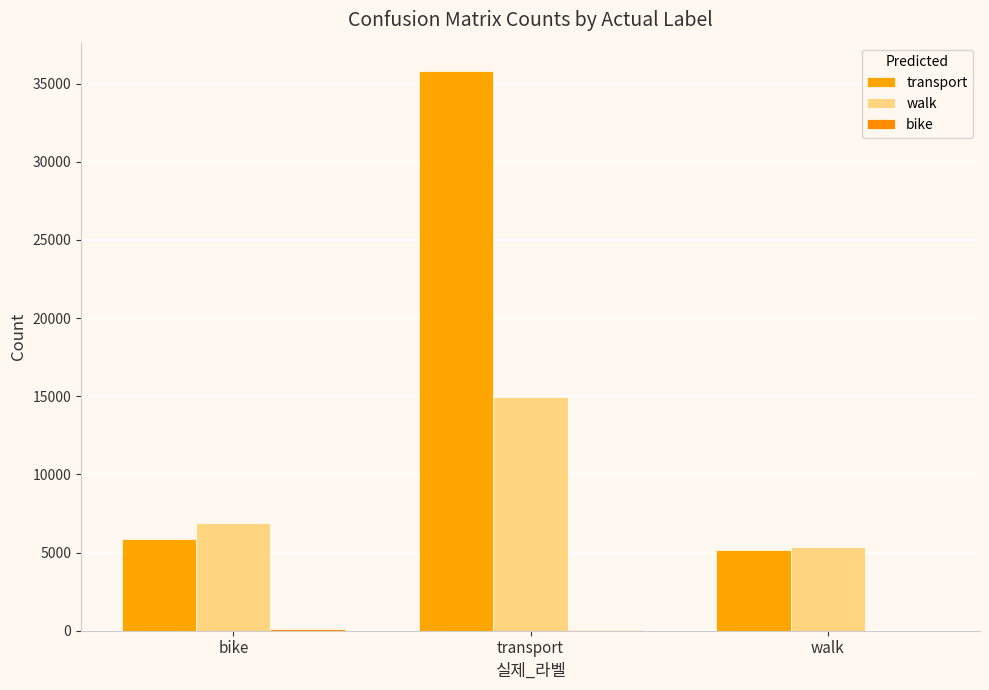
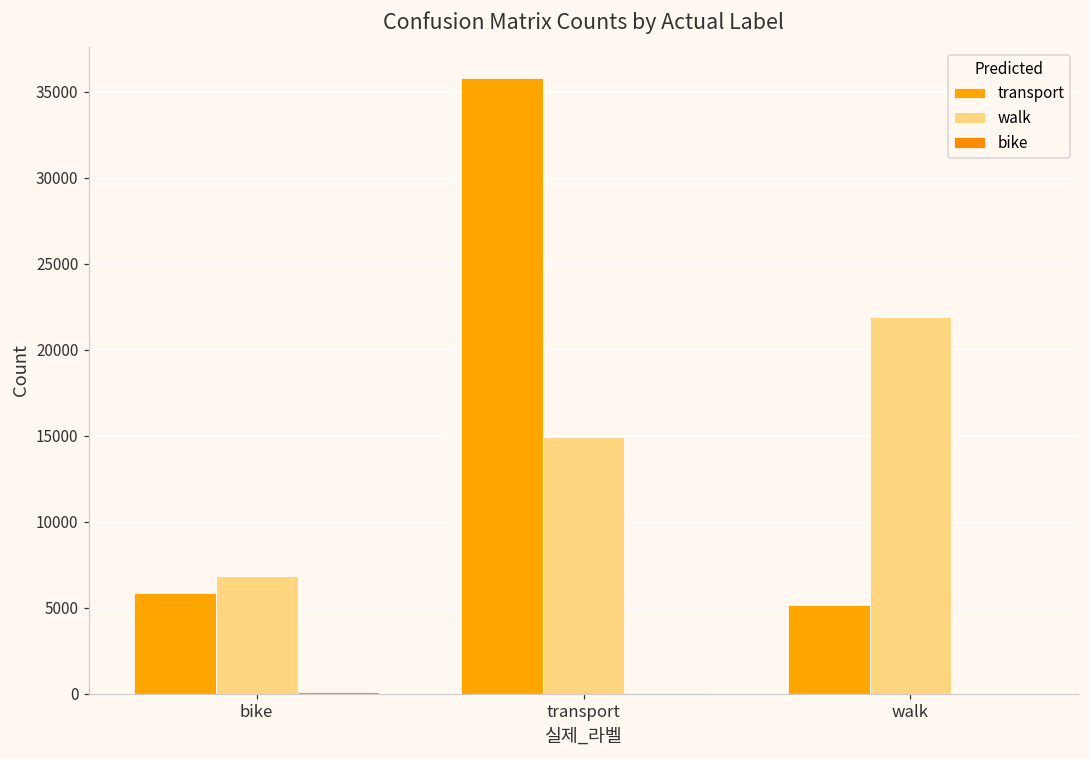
walk, walk: 5300 -> 21900
